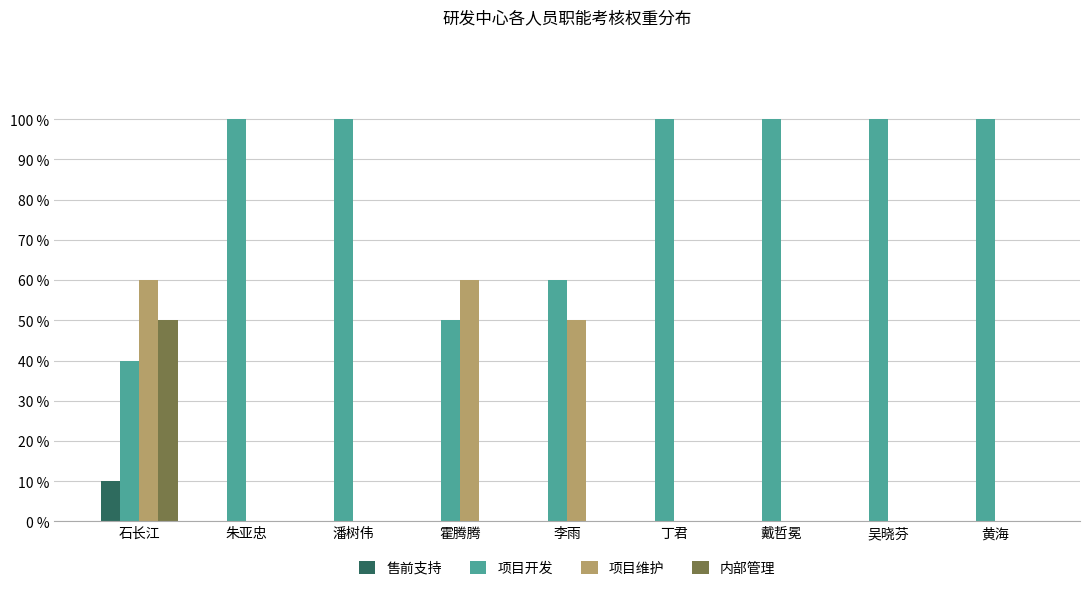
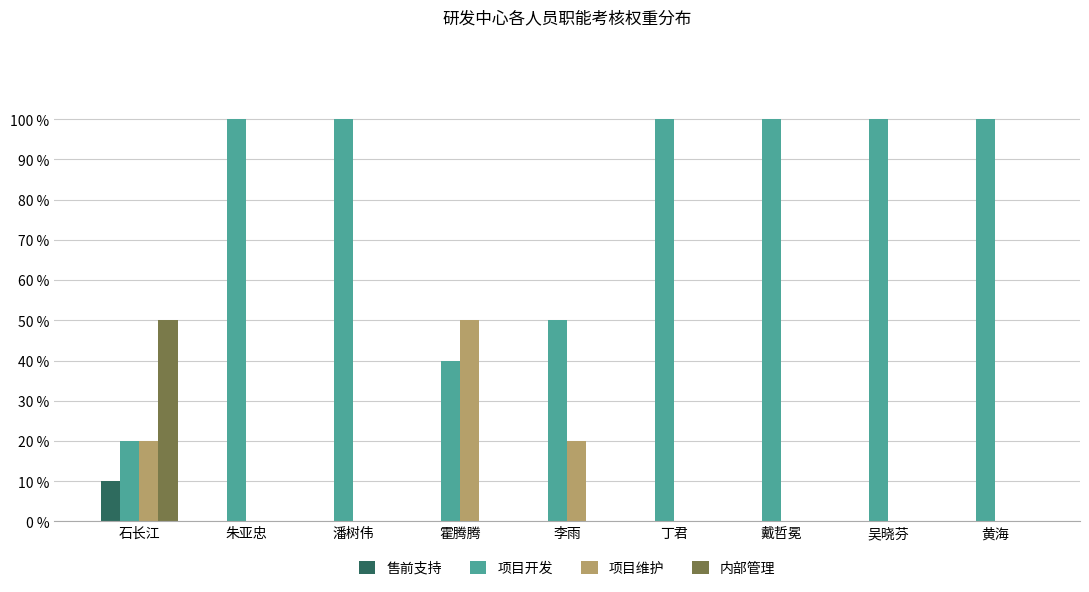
项目开发, 石长江: 40 % -> 20 %
项目维护, 石长江: 60 % -> 20 %
项目开发, 霍腾腾: 50 % -> 40 %
项目维护, 霍腾腾: 60 % -> 50 %
项目开发, 李雨: 60 % -> 50 %
项目维护, 李雨: 50 % -> 20 %
